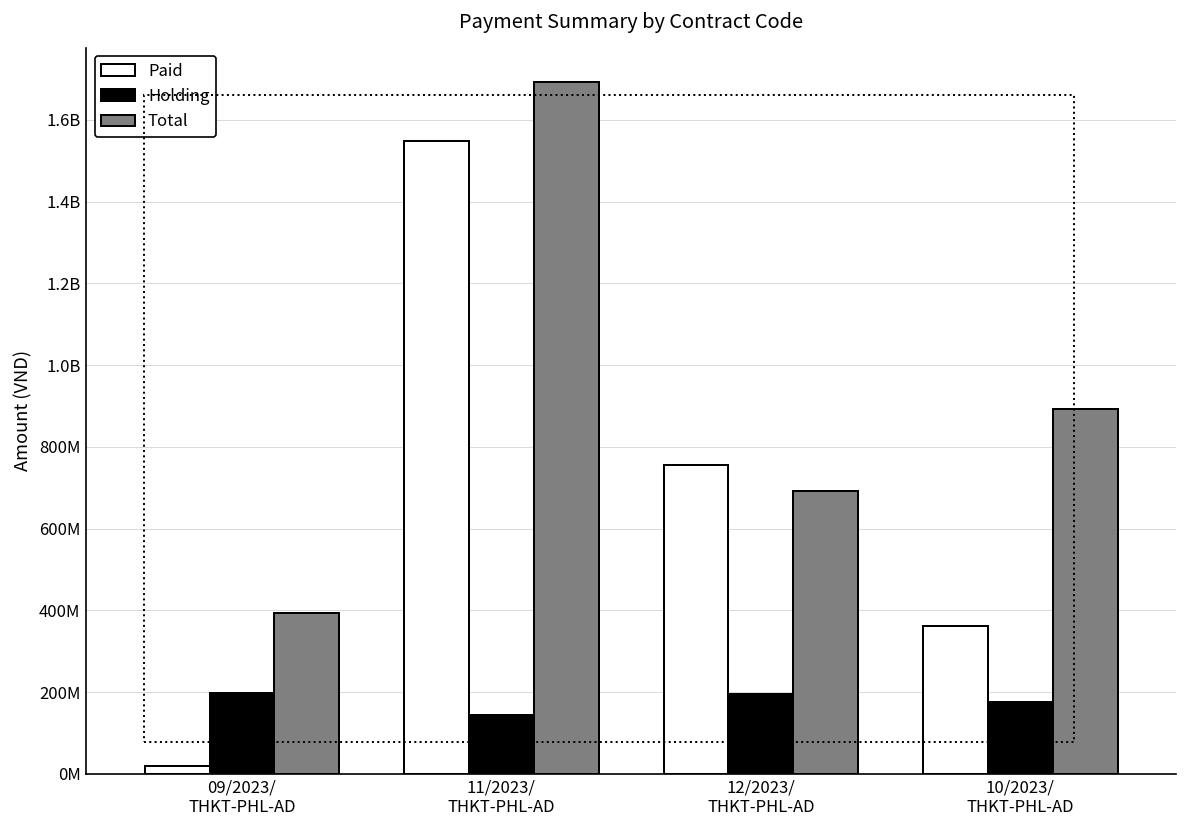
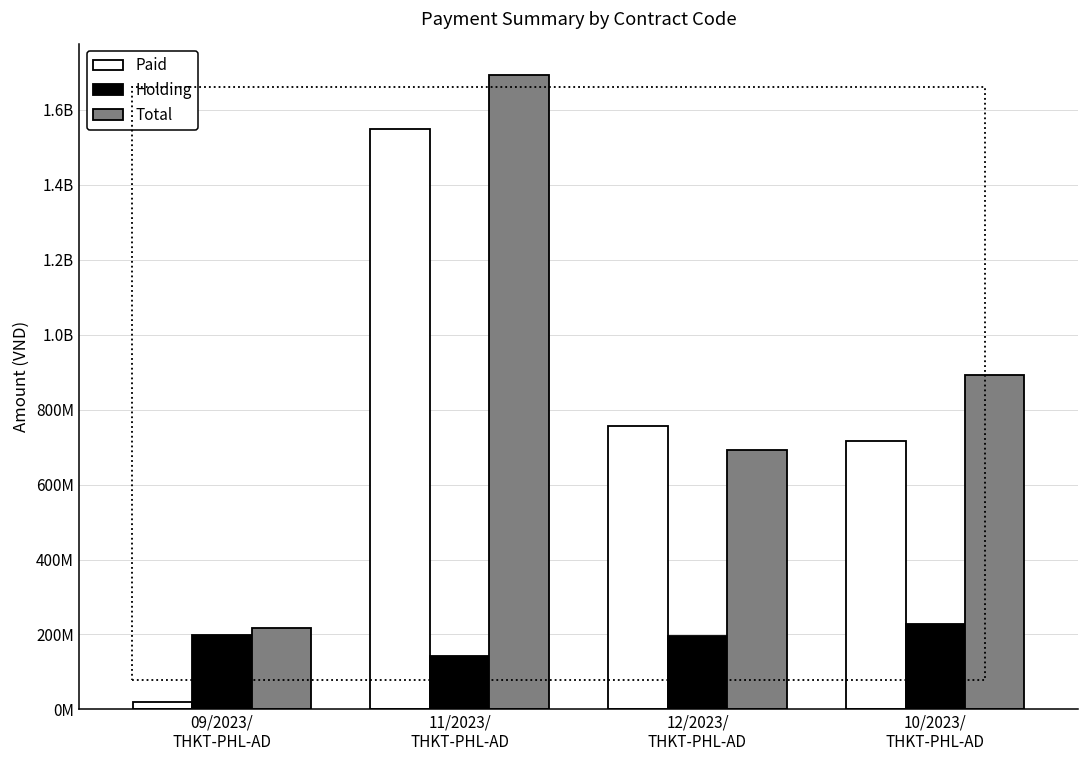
Total, 09/2023/ THKT-PHL-AD: 390000000 -> 220000000
Paid, 10/2023/ THKT-PHL-AD: 360000000 -> 720000000
Holding, 10/2023/ THKT-PHL-AD: 180000000 -> 230000000
